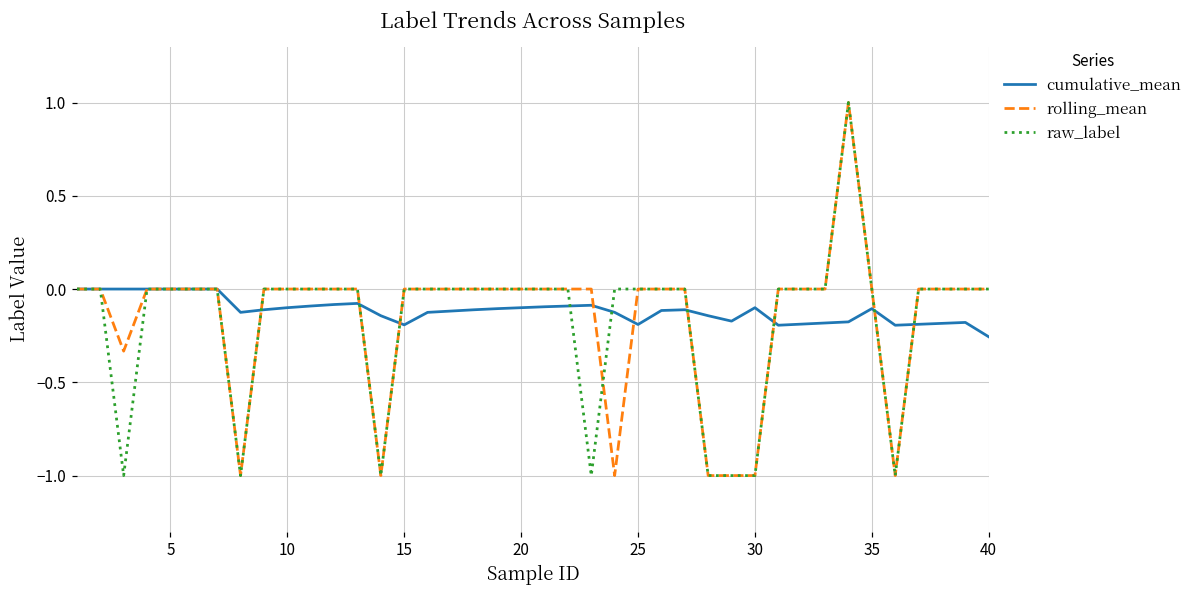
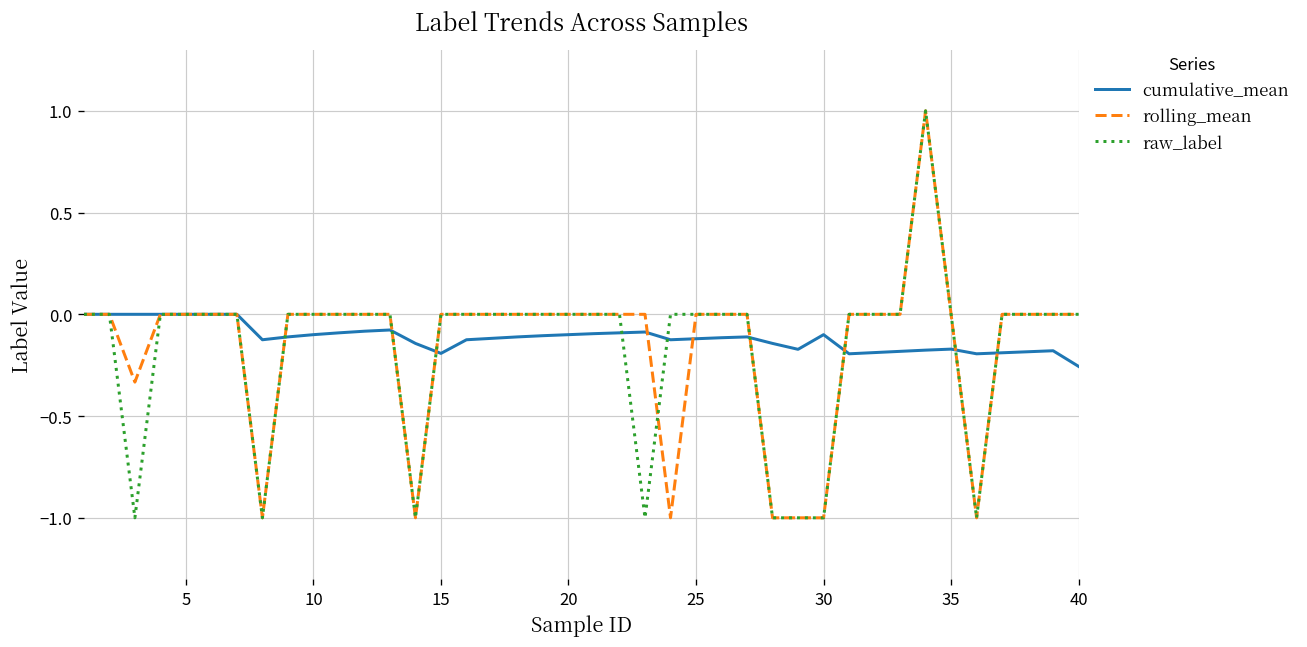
cumulative_mean, 25: -0.19 -> -0.12
cumulative_mean, 35: -0.11 -> -0.17
